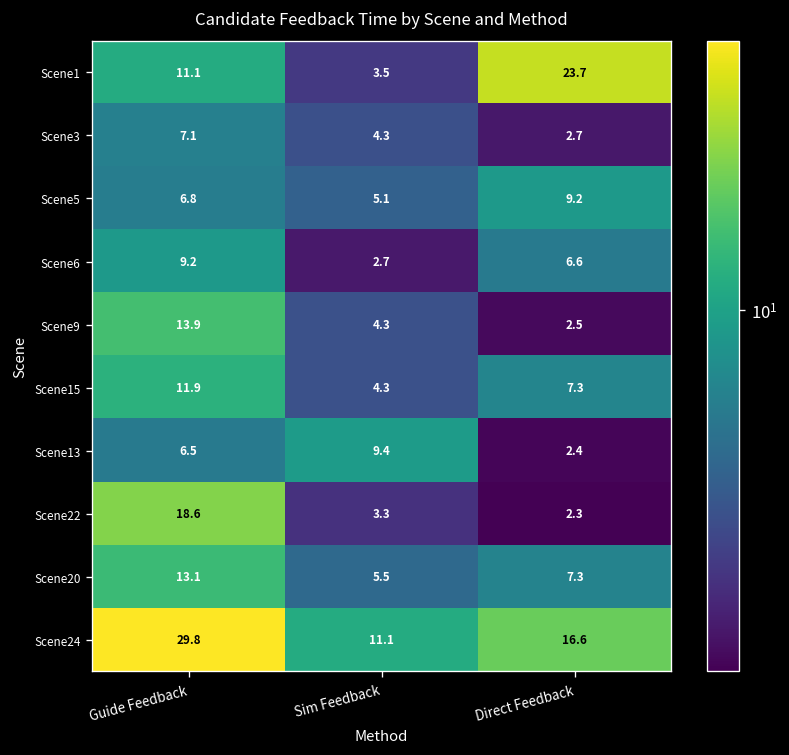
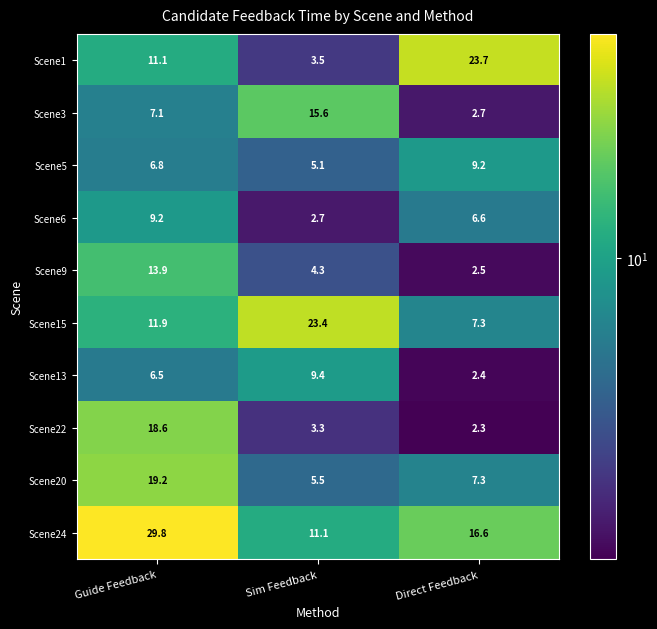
Scene3, Sim Feedback: 4.3 -> 15.6
Scene15, Sim Feedback: 4.3 -> 23.4
Scene20, Guide Feedback: 13.1 -> 19.2
